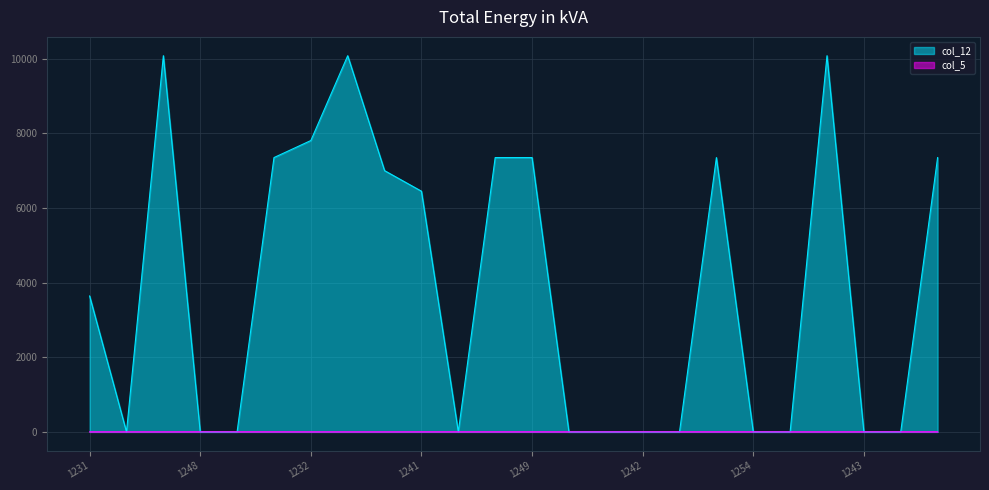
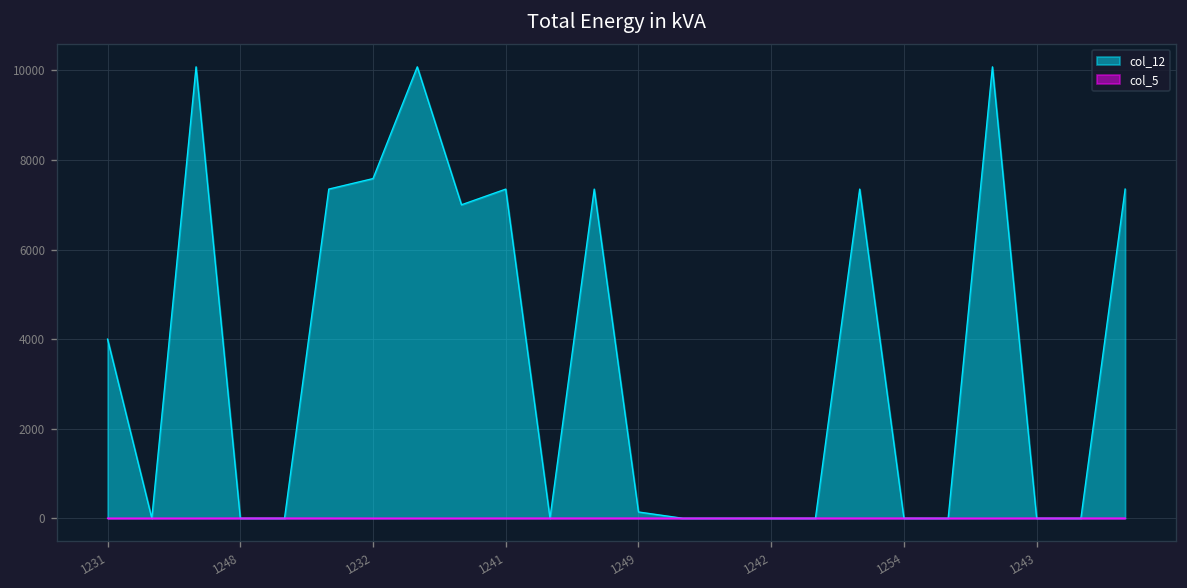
col_12, 1231: 3600 -> 4000
col_12, 1232: 7800 -> 7600
col_12, 1241: 6400 -> 7400
col_12, 1249: 7400 -> 100
